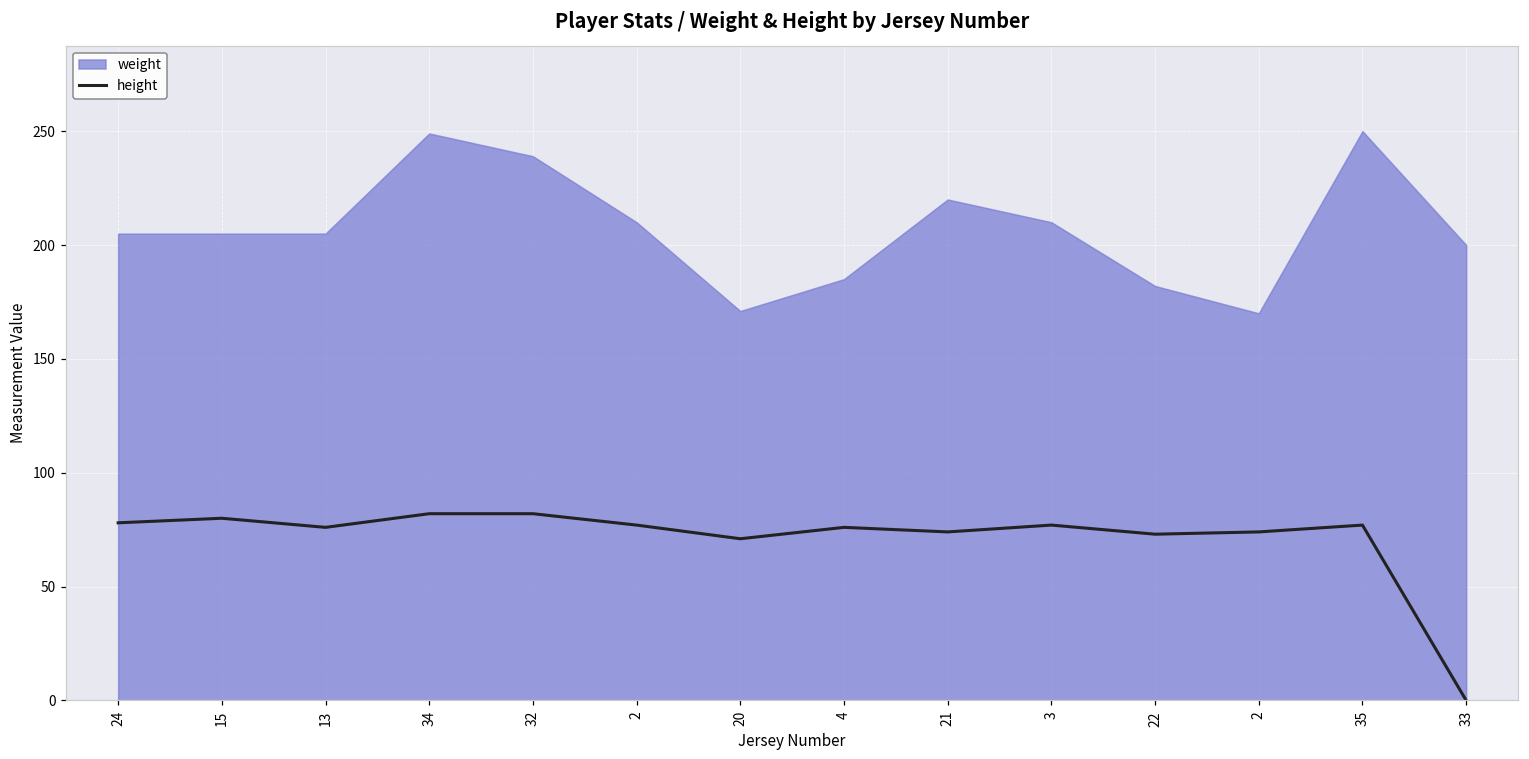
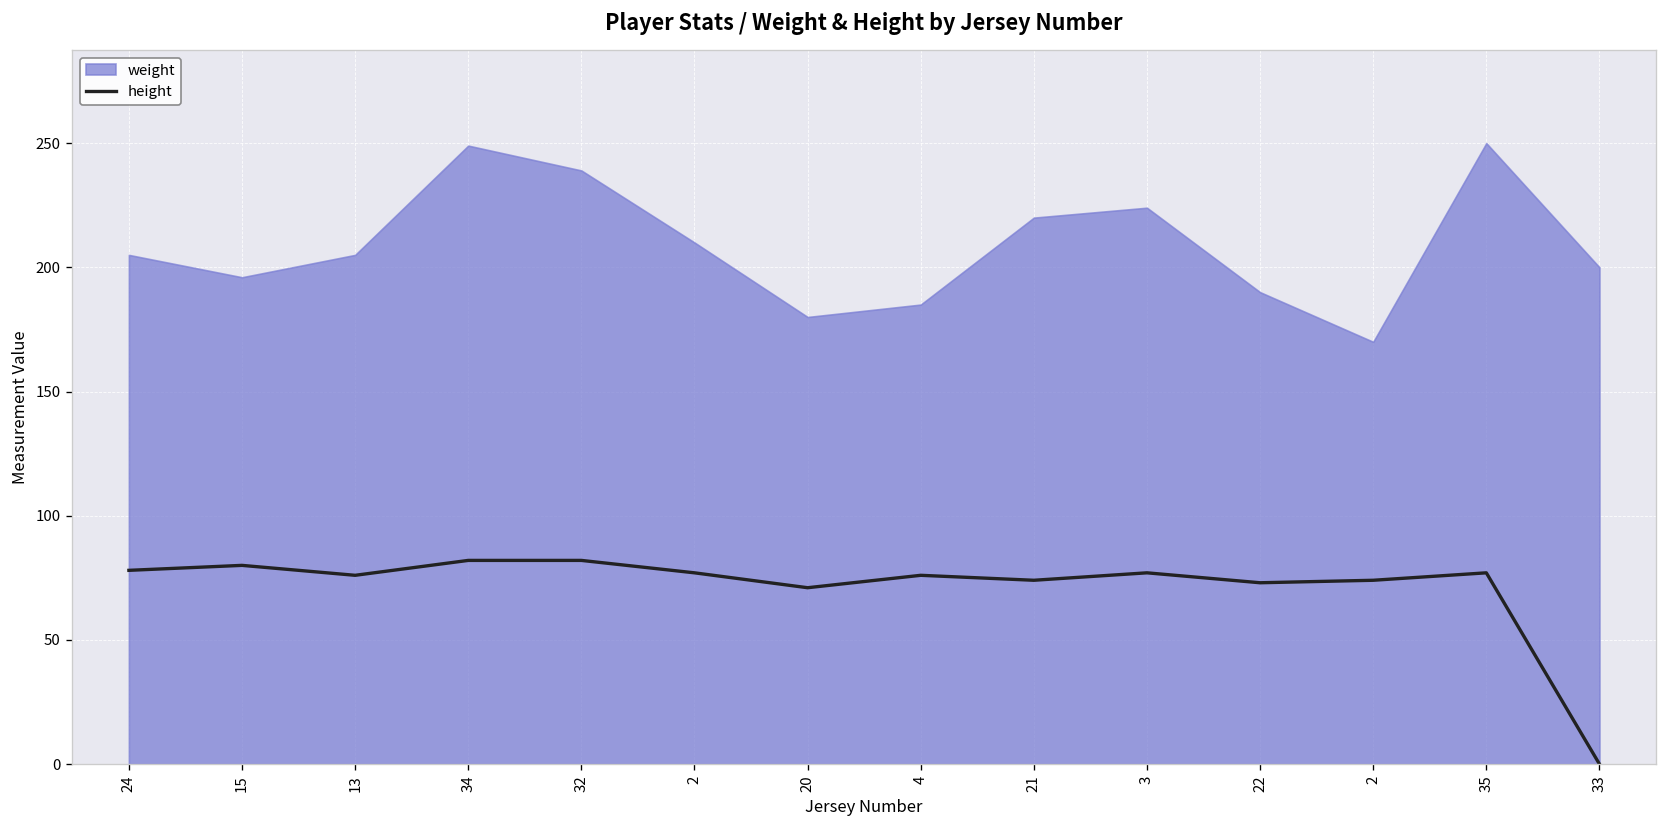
weight, 15: 205 -> 196
weight, 20: 171 -> 180
weight, 3: 210 -> 224
weight, 22: 182 -> 190
